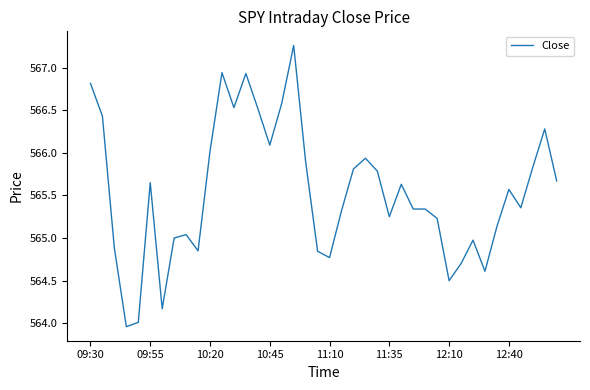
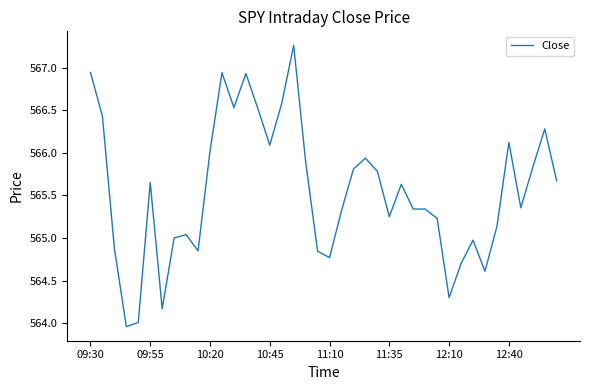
09:30: 566.8 -> 566.9
12:10: 564.5 -> 564.3
12:40: 565.6 -> 566.1
